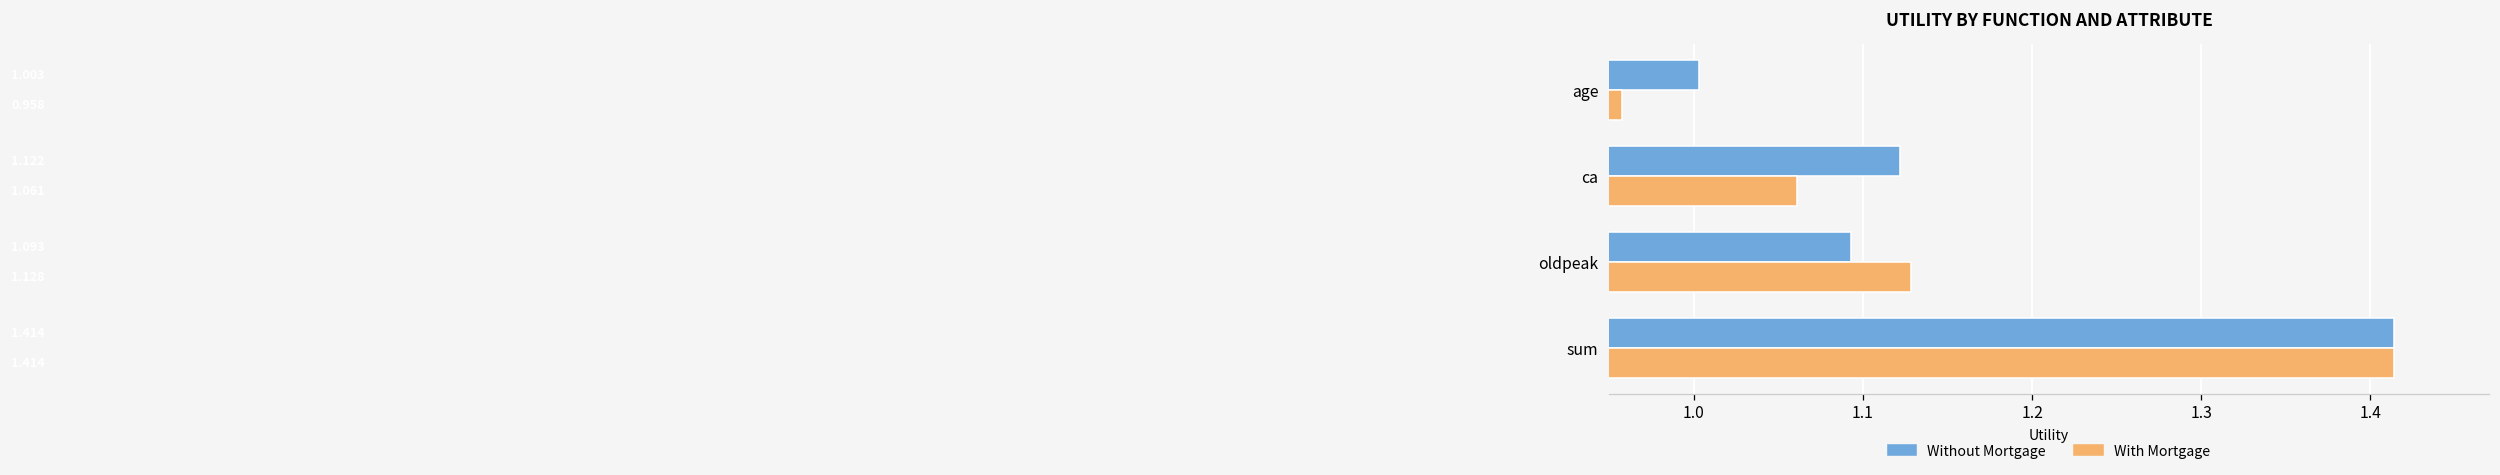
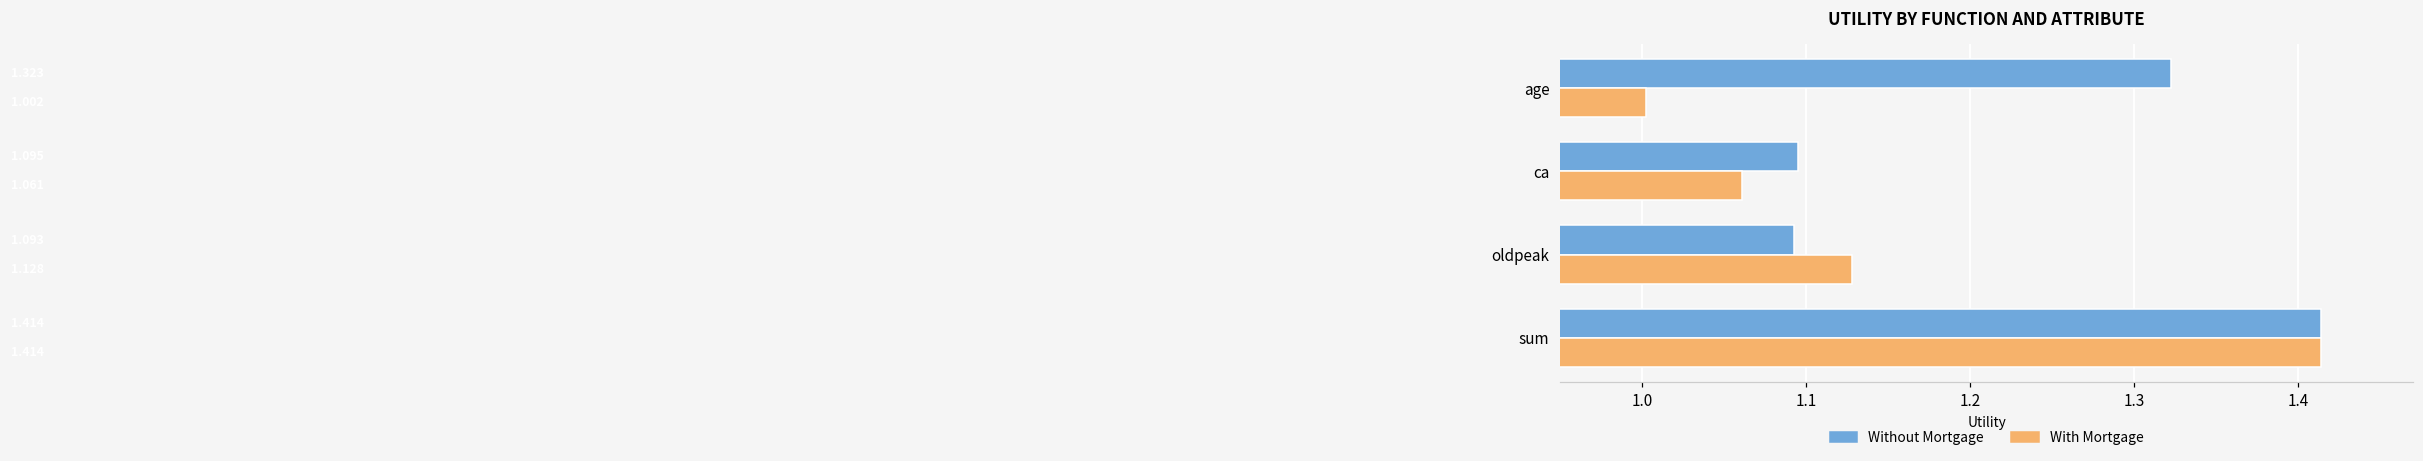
Without Mortgage, age: 1.003 -> 1.323
With Mortgage, age: 0.958 -> 1.002
Without Mortgage, ca: 1.122 -> 1.095
